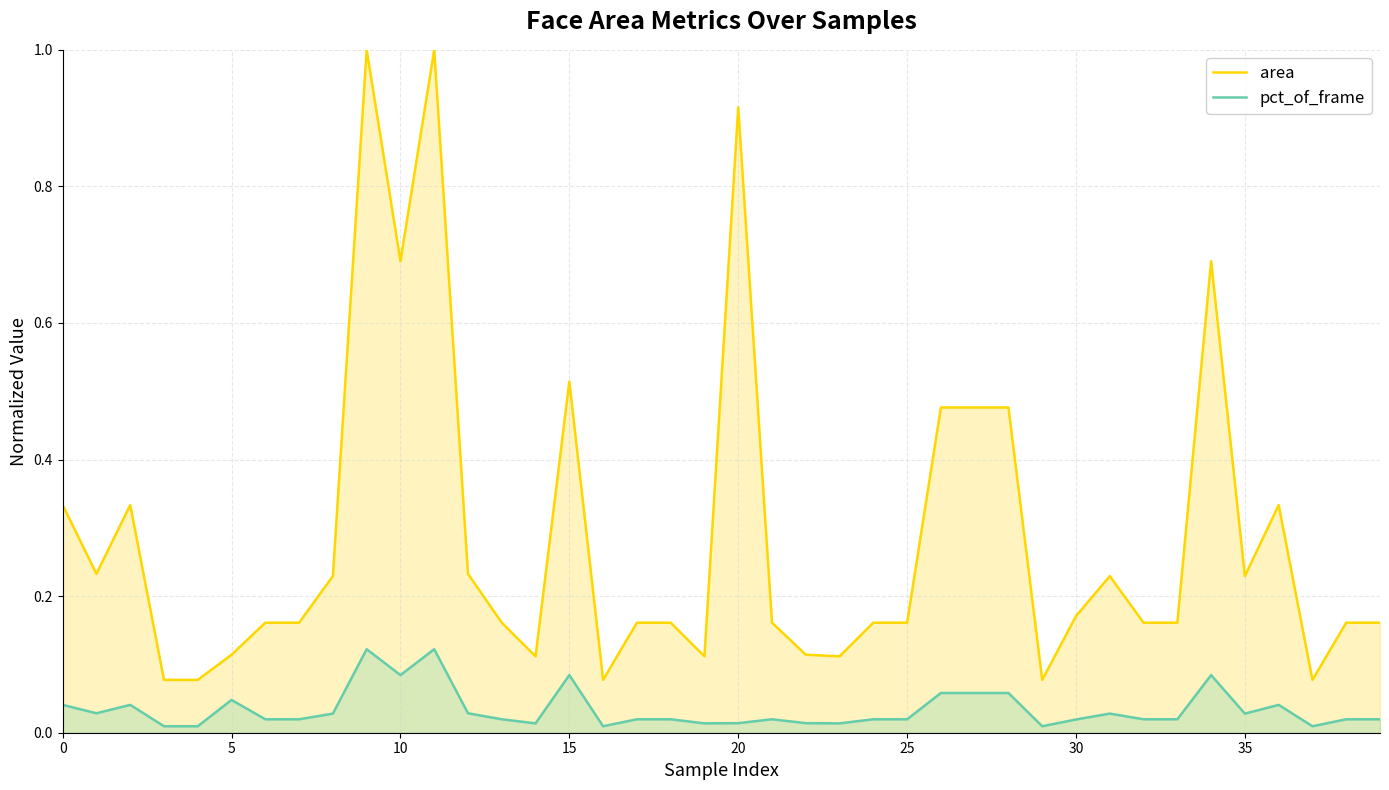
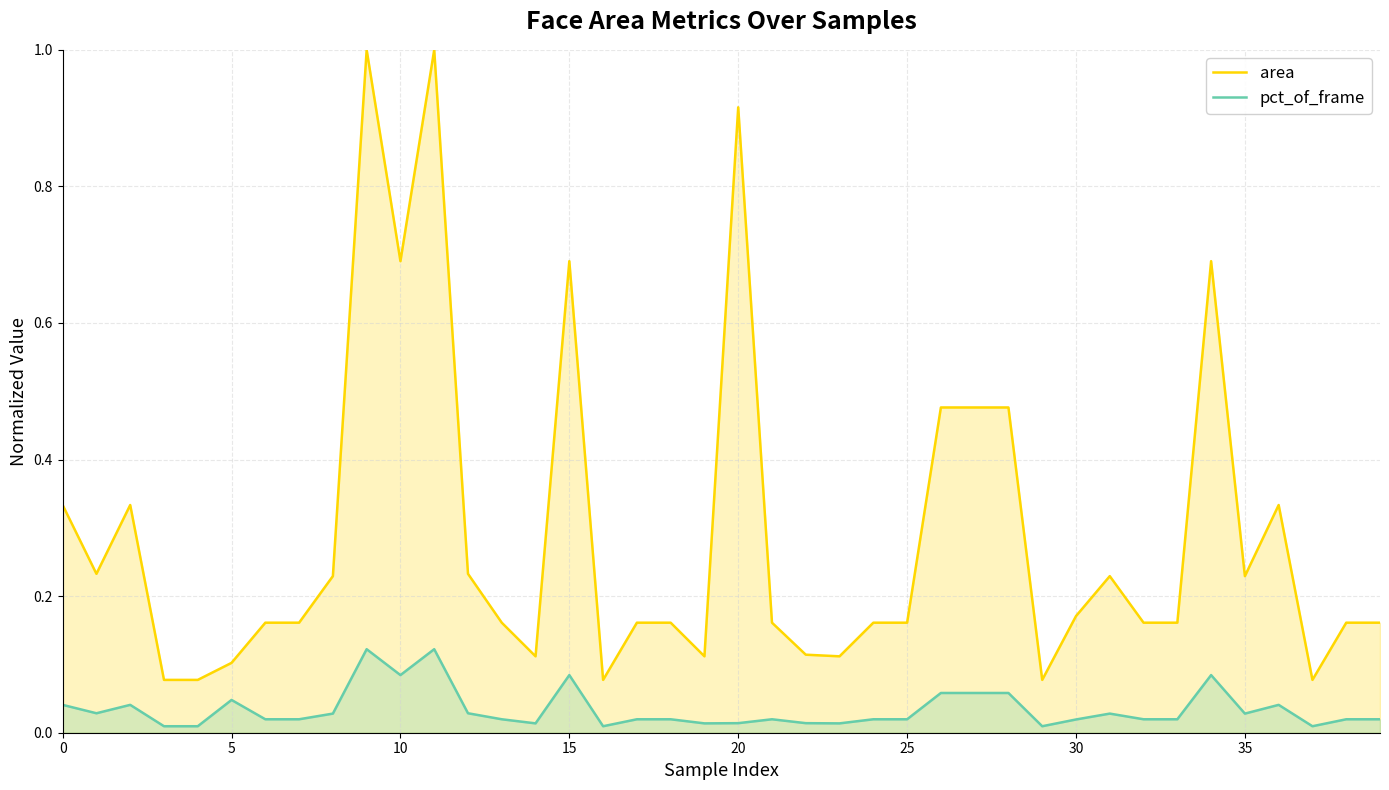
area, 5: 0.11 -> 0.10
area, 15: 0.51 -> 0.69
